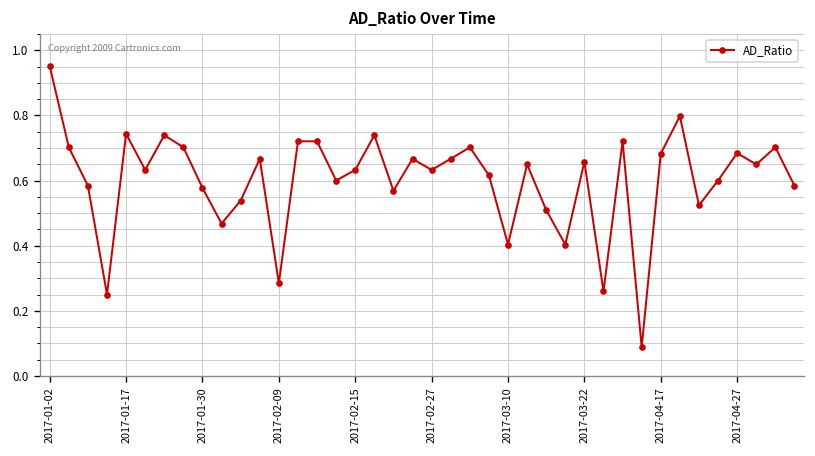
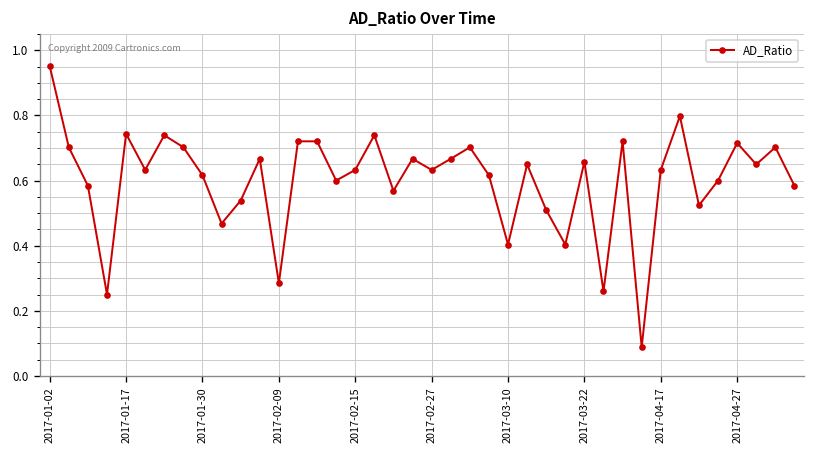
2017-01-30: 0.58 -> 0.62
2017-04-17: 0.68 -> 0.63
2017-04-27: 0.68 -> 0.72
